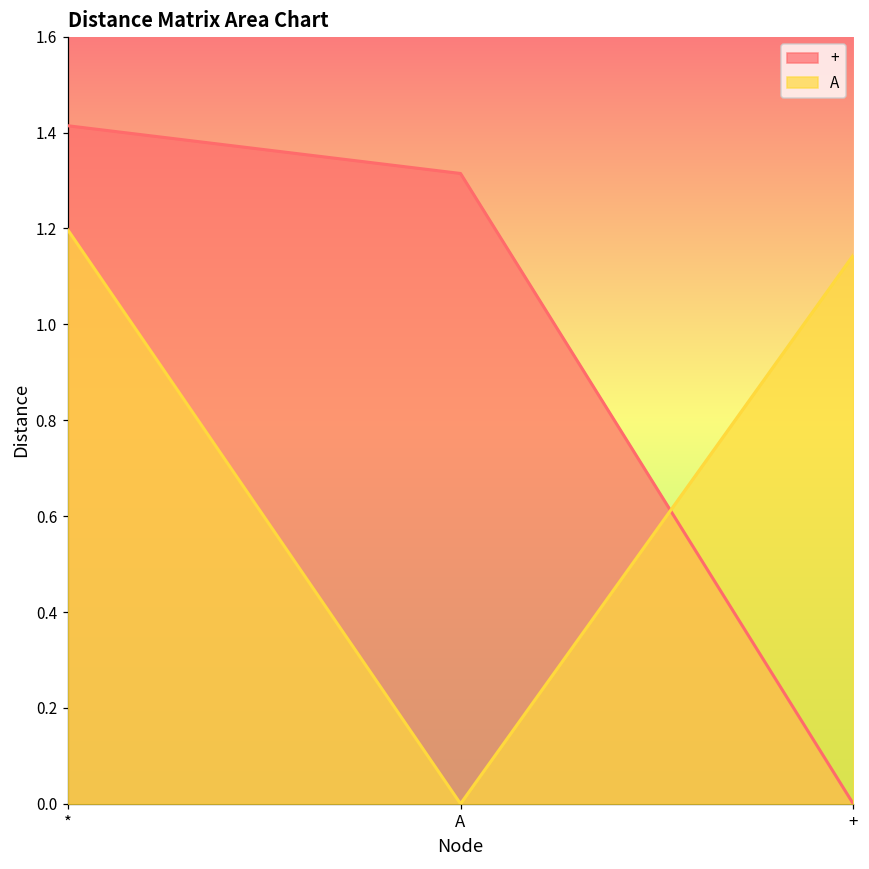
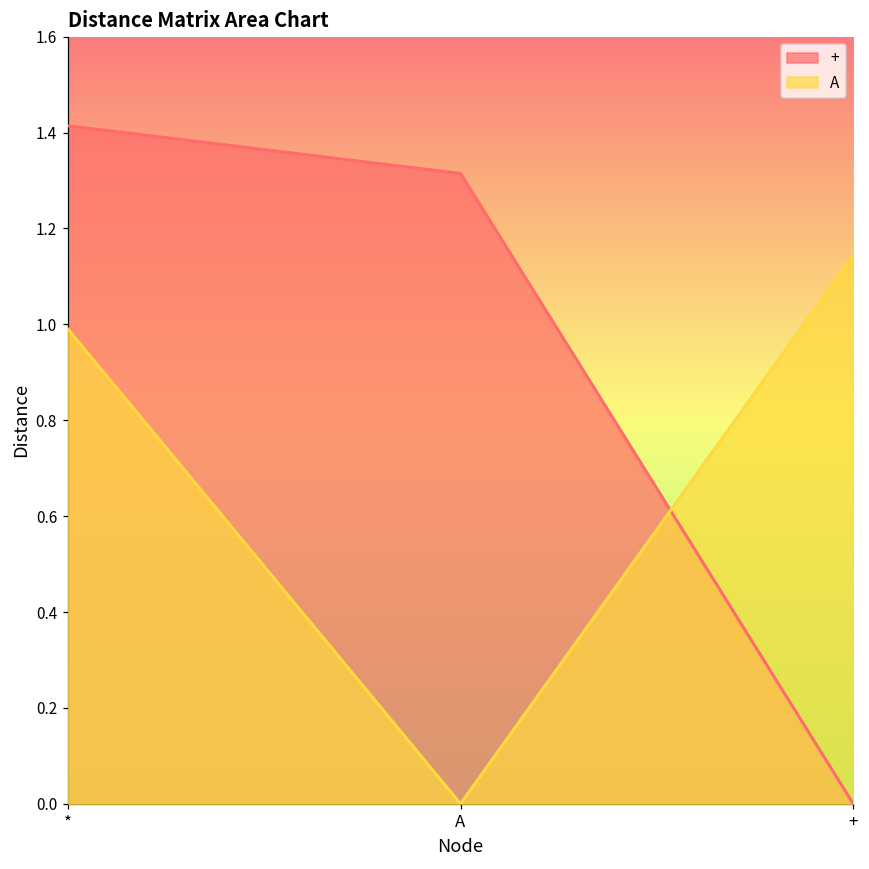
A, *: 1.20 -> 0.99
